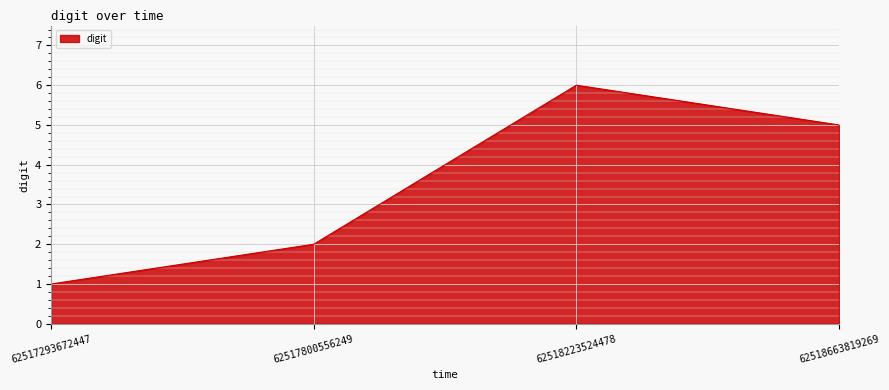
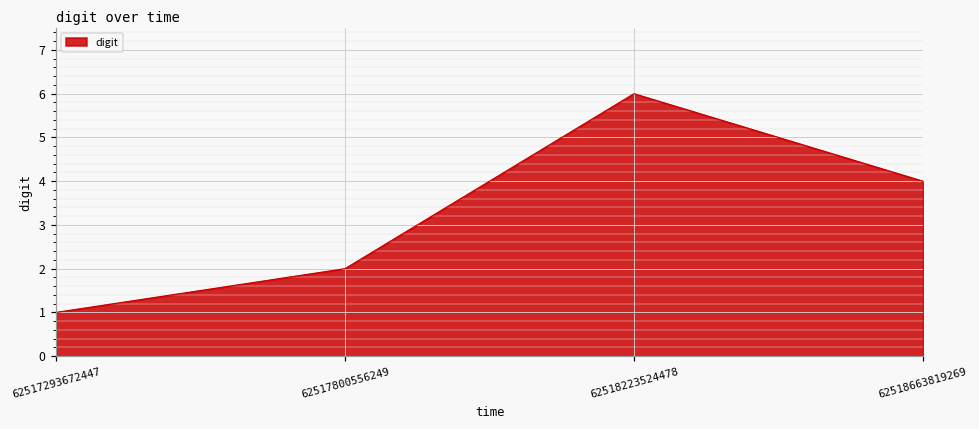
62518663819269: 5 -> 4
